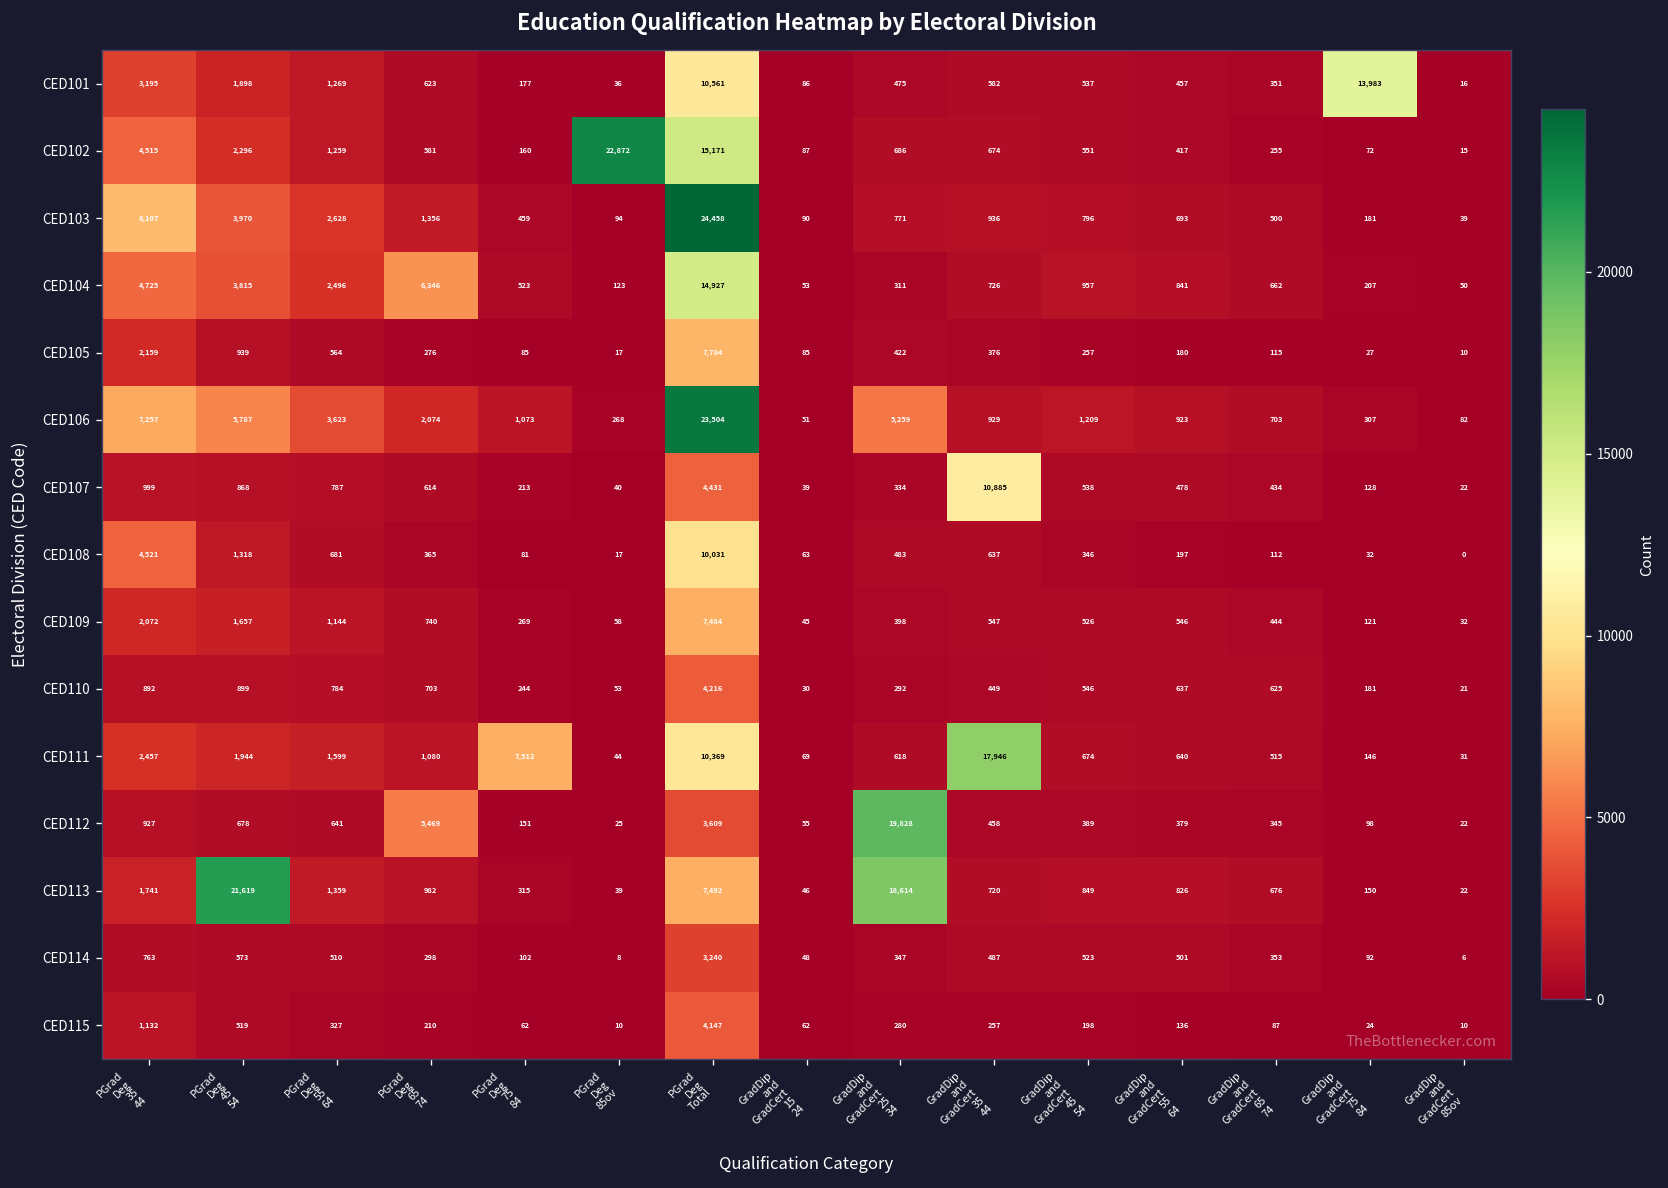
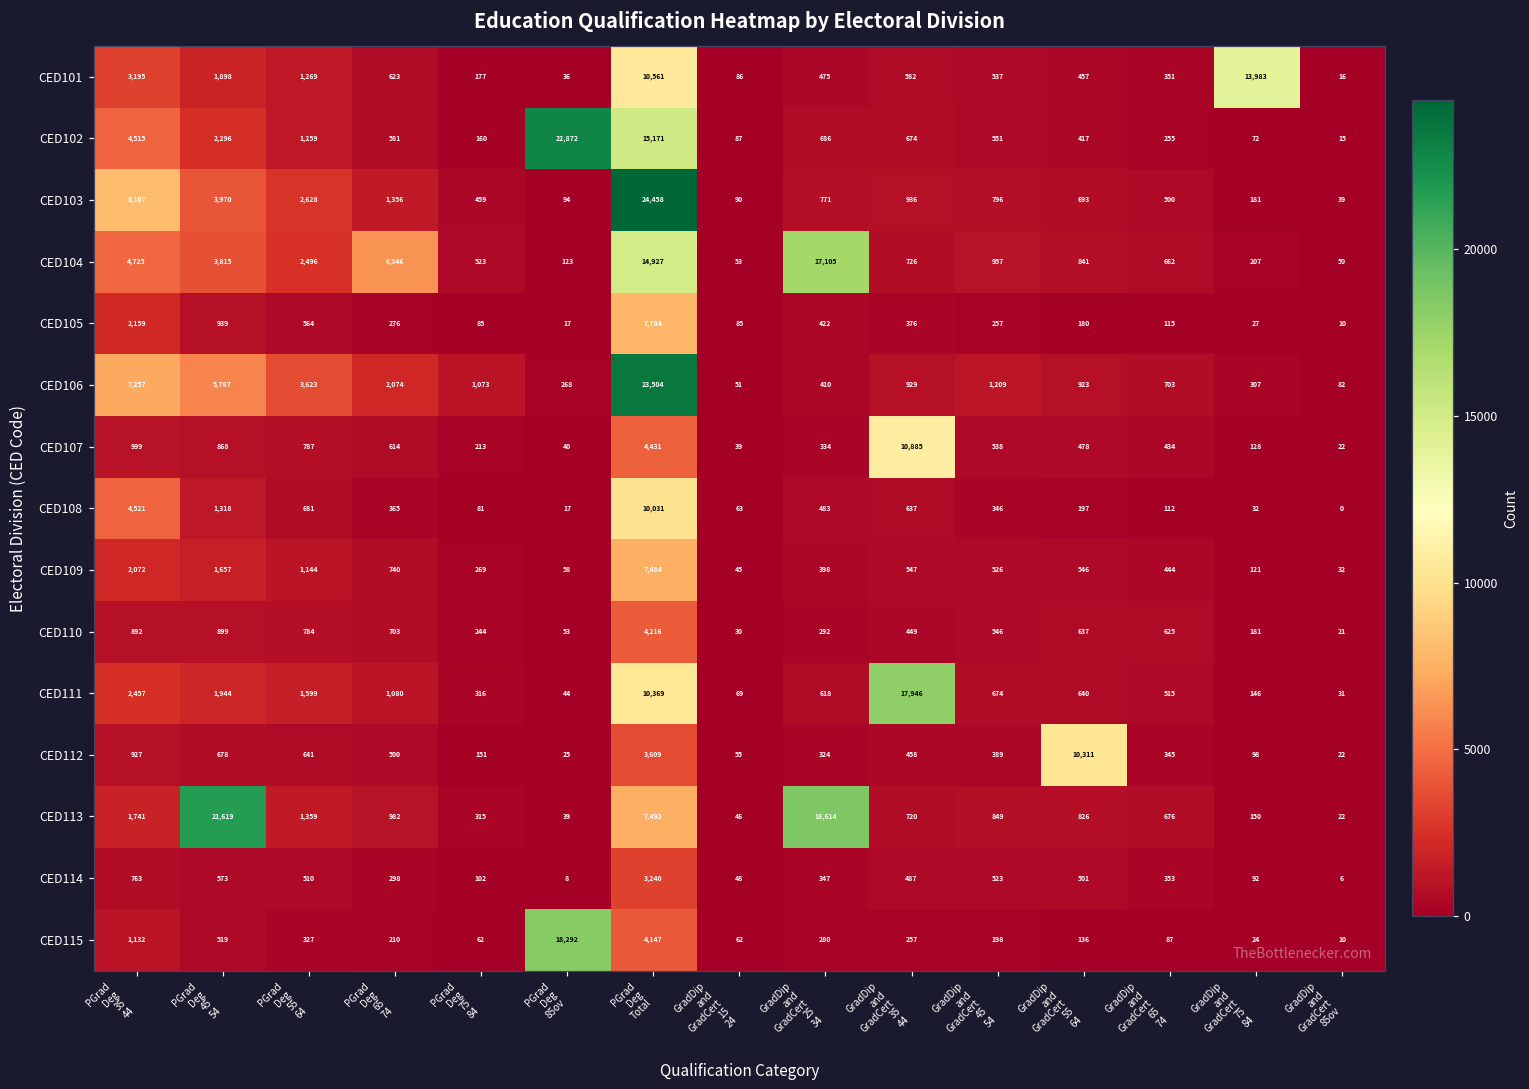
CED104, GradDip and GradCert 25 34: 311 -> 17,105
CED106, GradDip and GradCert 25 34: 5,259 -> 410
CED111, PGrad Deg 75 84: 7,512 -> 316
CED112, PGrad Deg 65 74: 5,469 -> 500
CED112, GradDip and GradCert 25 34: 19,828 -> 324
CED112, GradDip and GradCert 55 64: 379 -> 10,311
CED115, PGrad Deg 85ov: 10 -> 18,292
